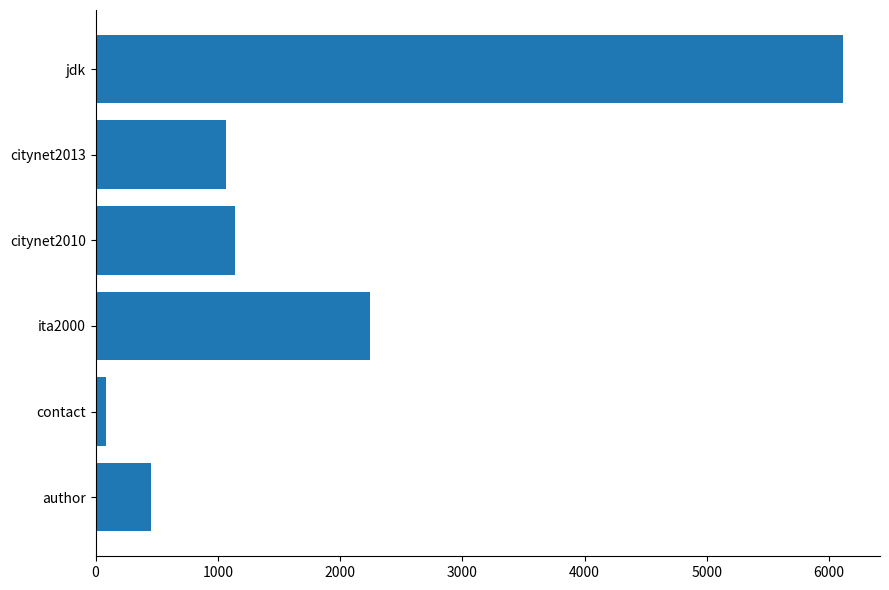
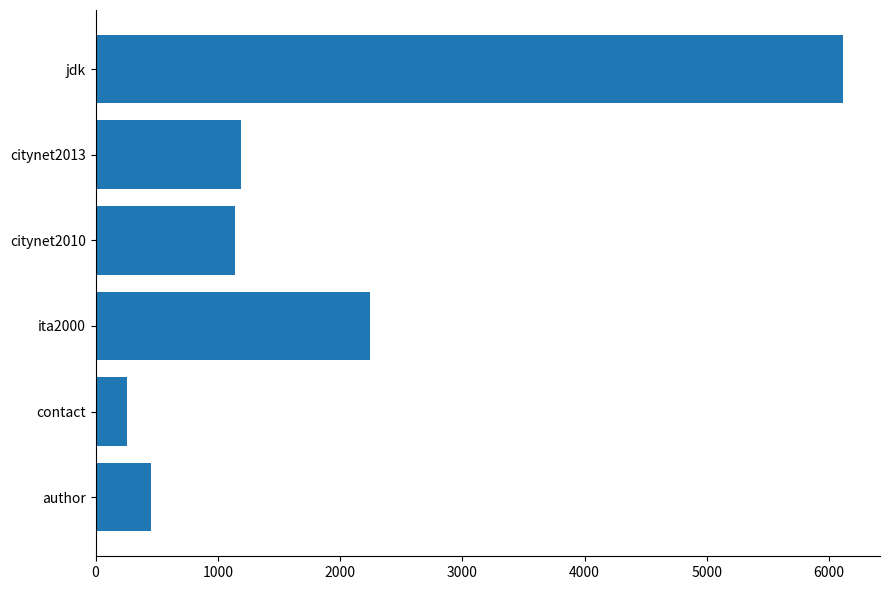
citynet2013: 1070 -> 1190
contact: 80 -> 260
